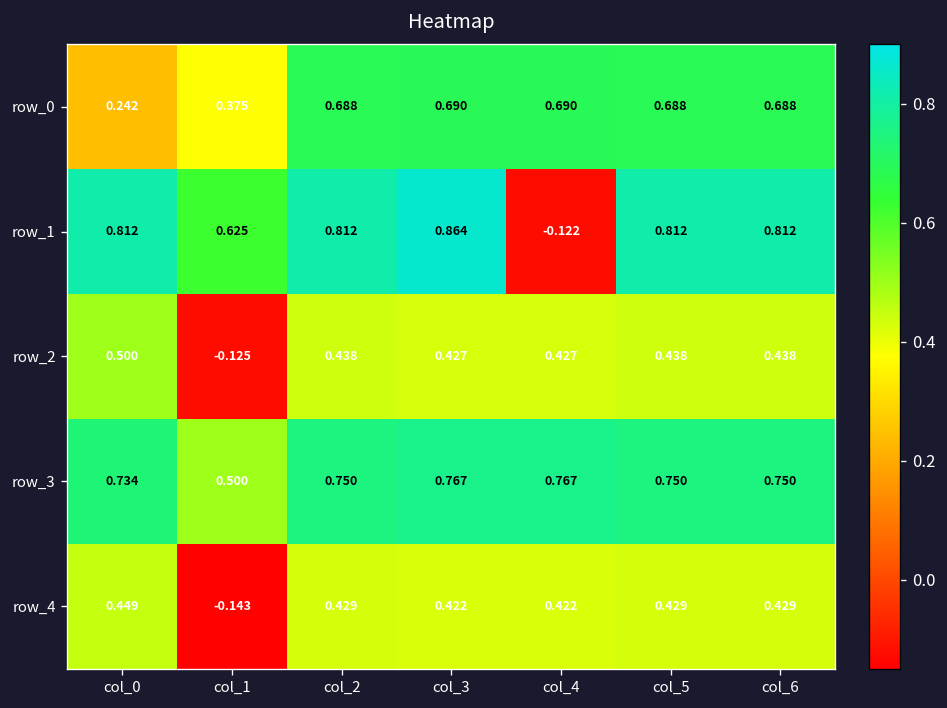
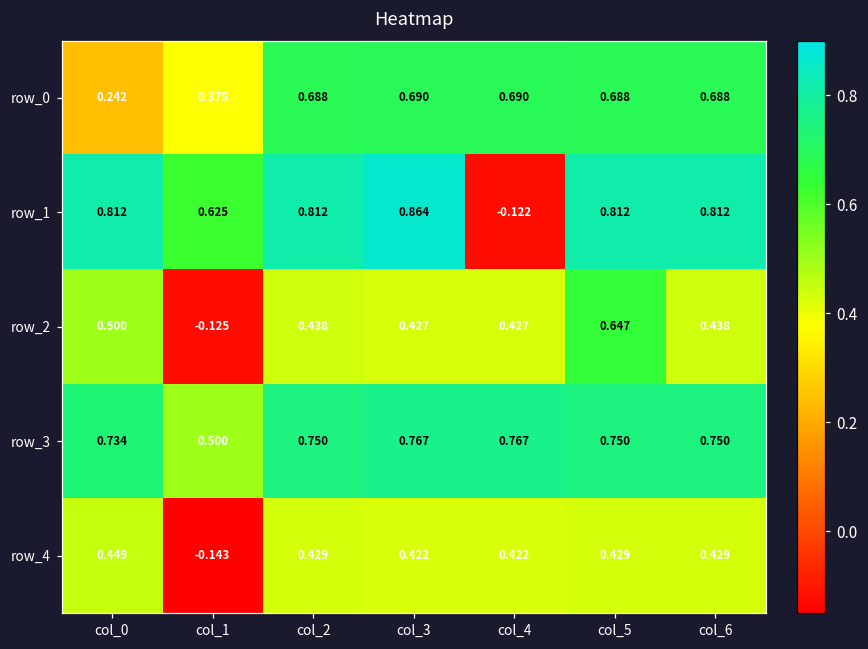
row_2, col_5: 0.438 -> 0.647
